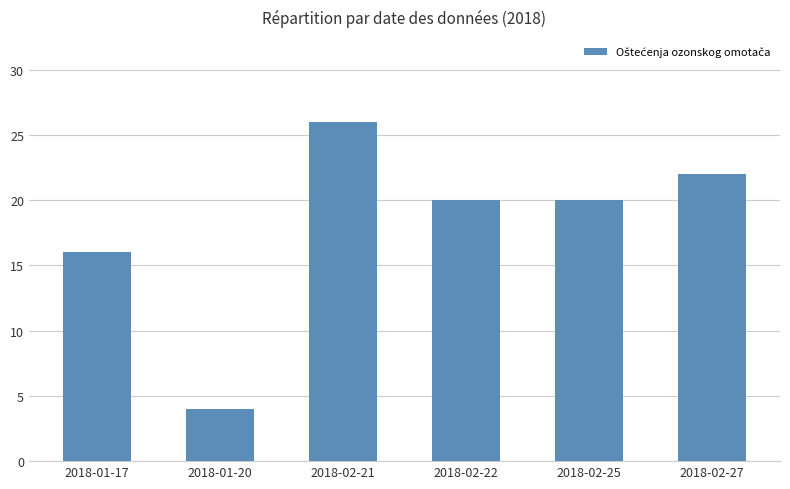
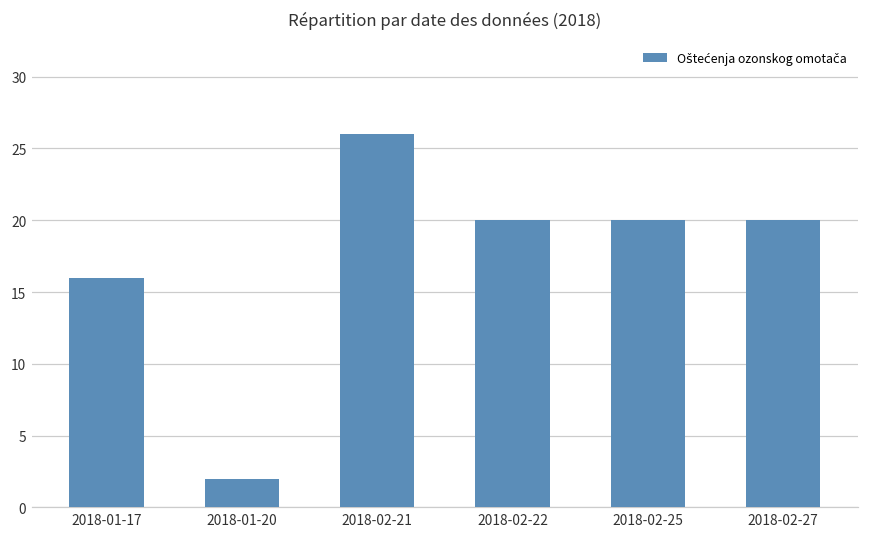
2018-01-20: 4 -> 2
2018-02-27: 22 -> 20
